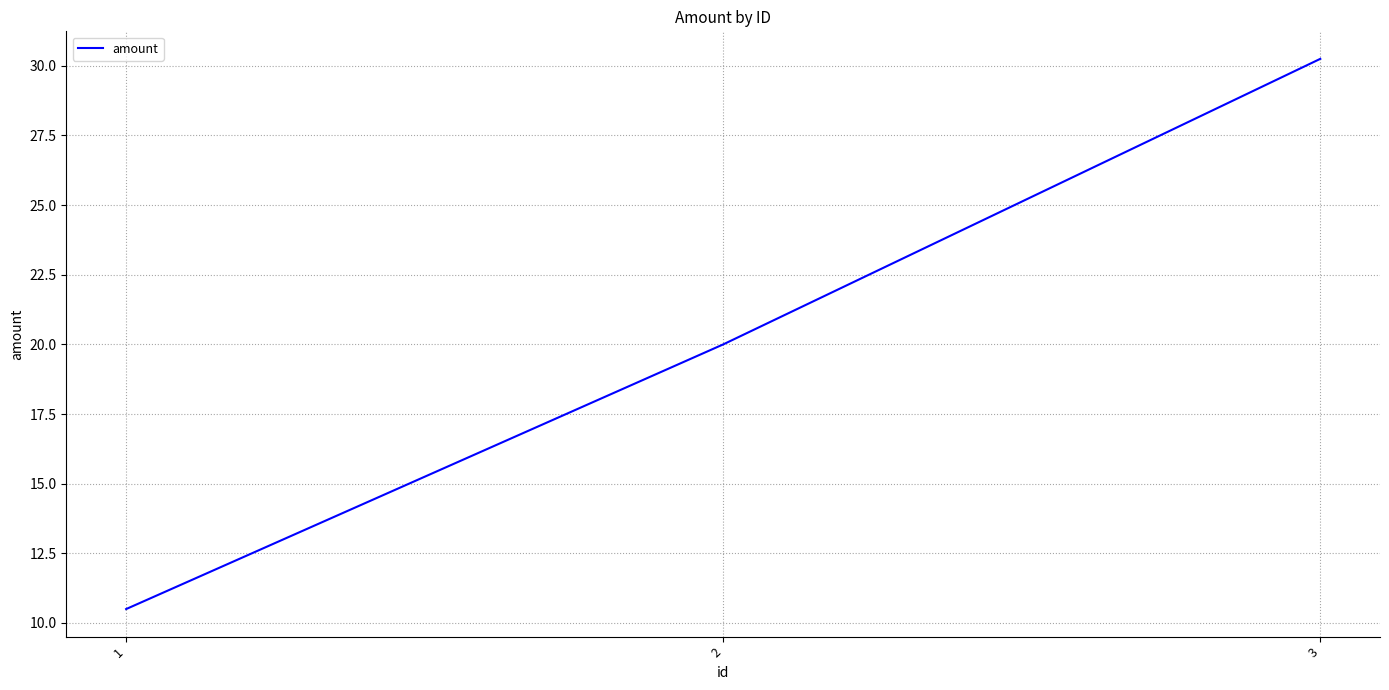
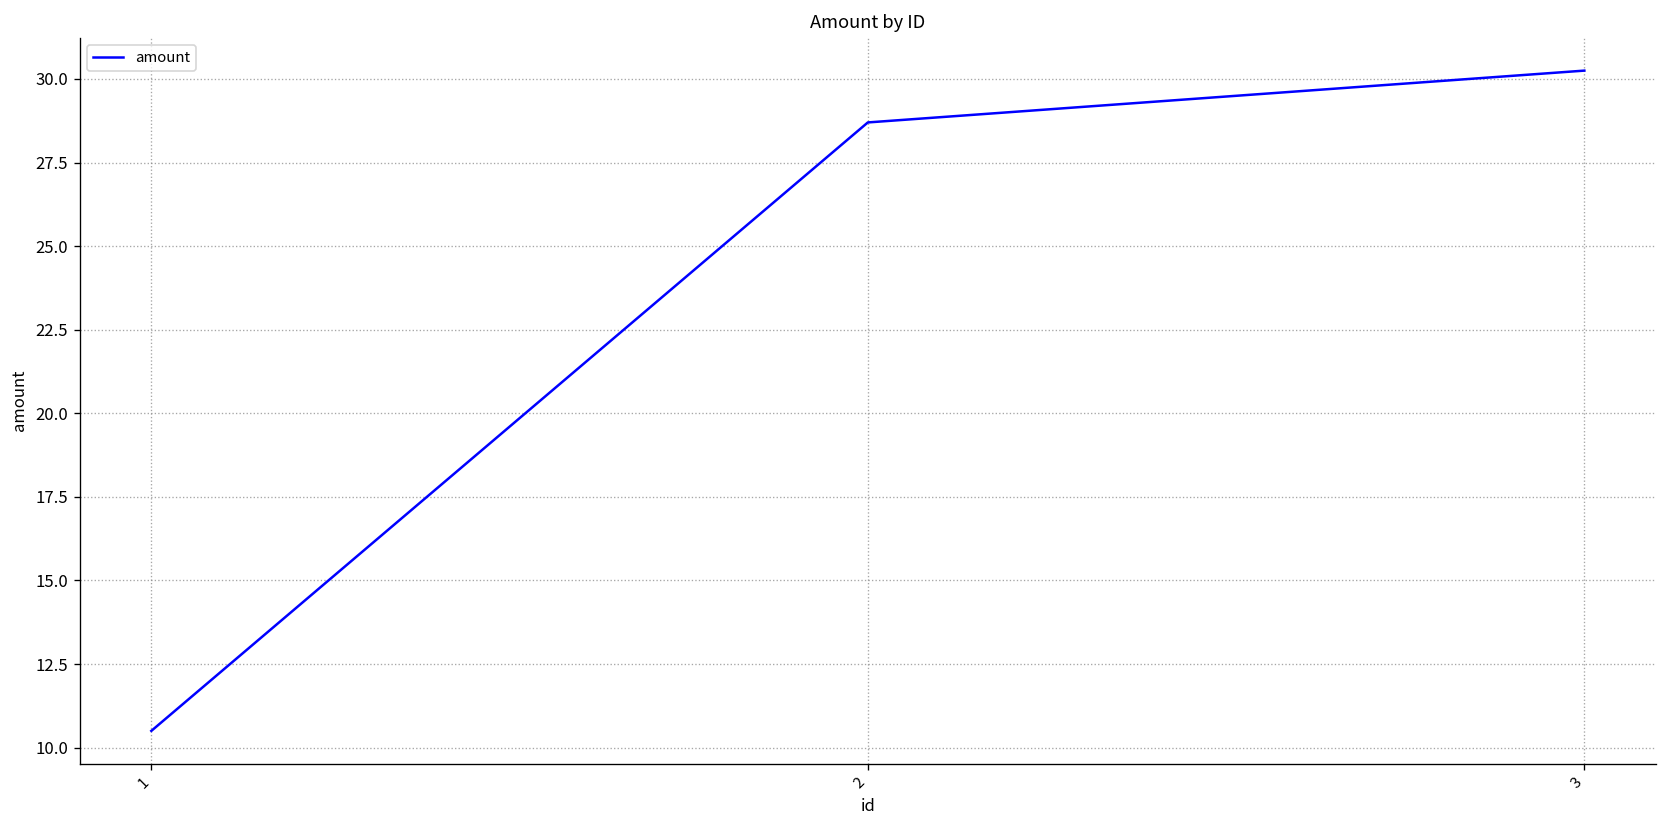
2: 20.0 -> 28.7
